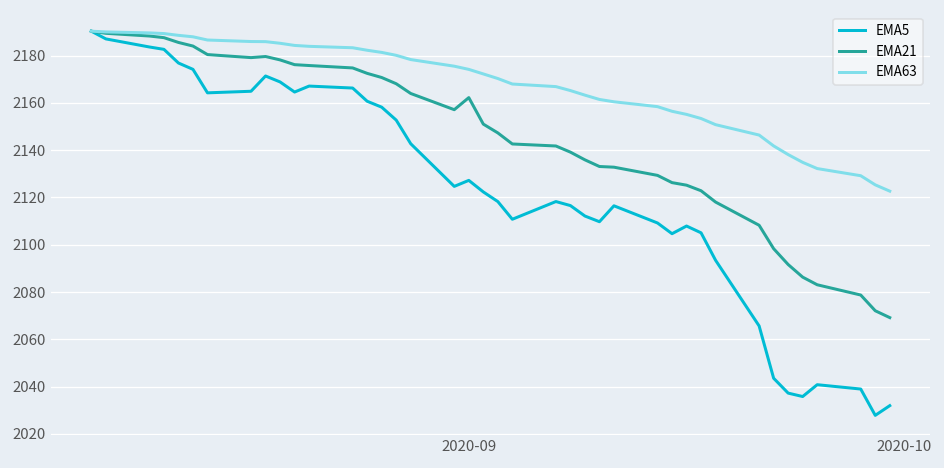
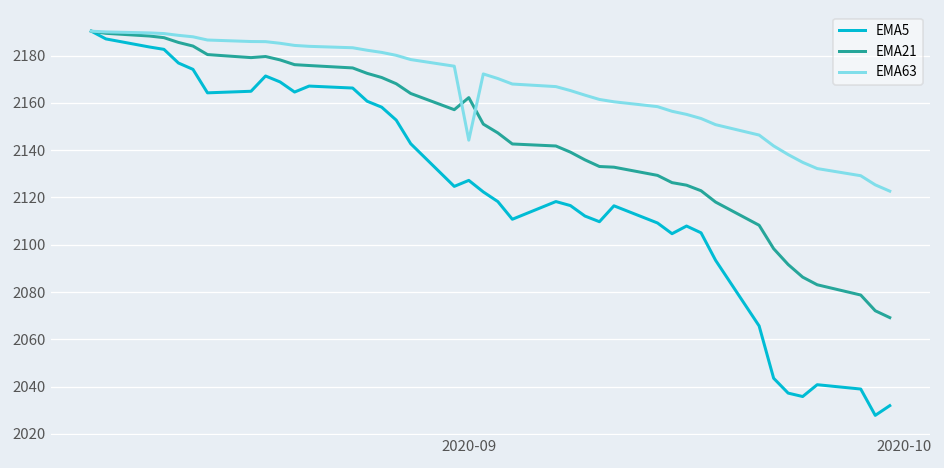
EMA63, 2020-09: 2174 -> 2144
